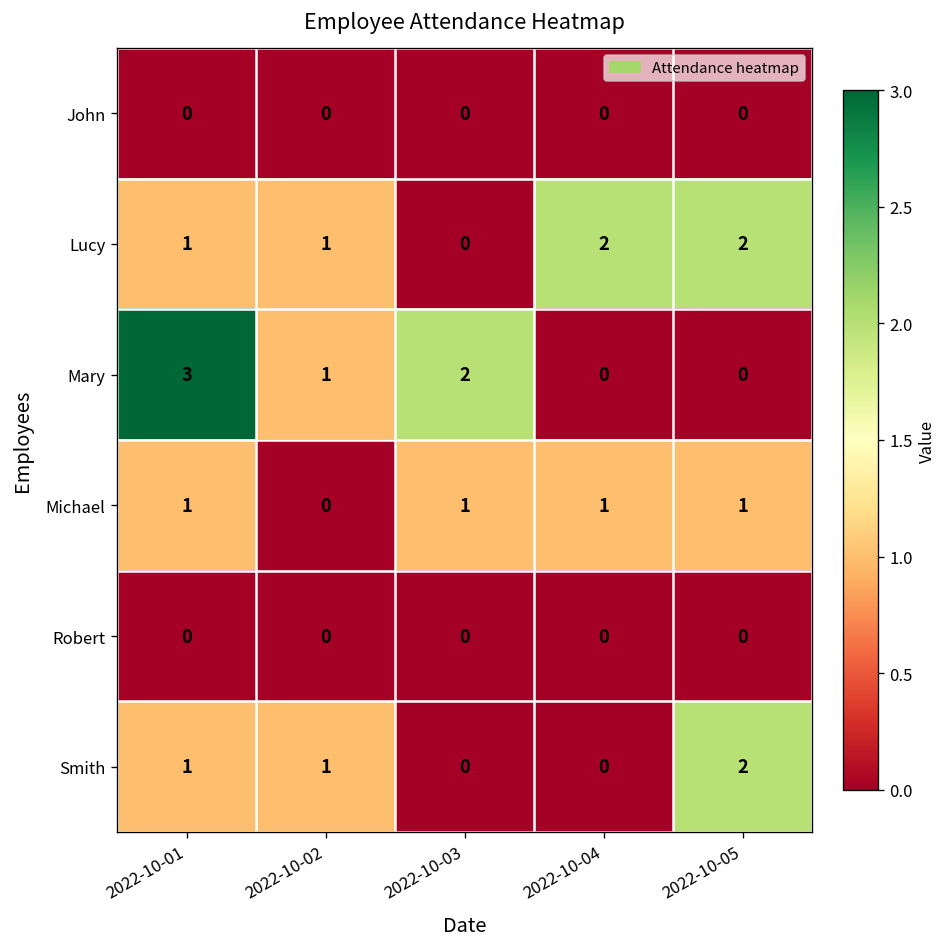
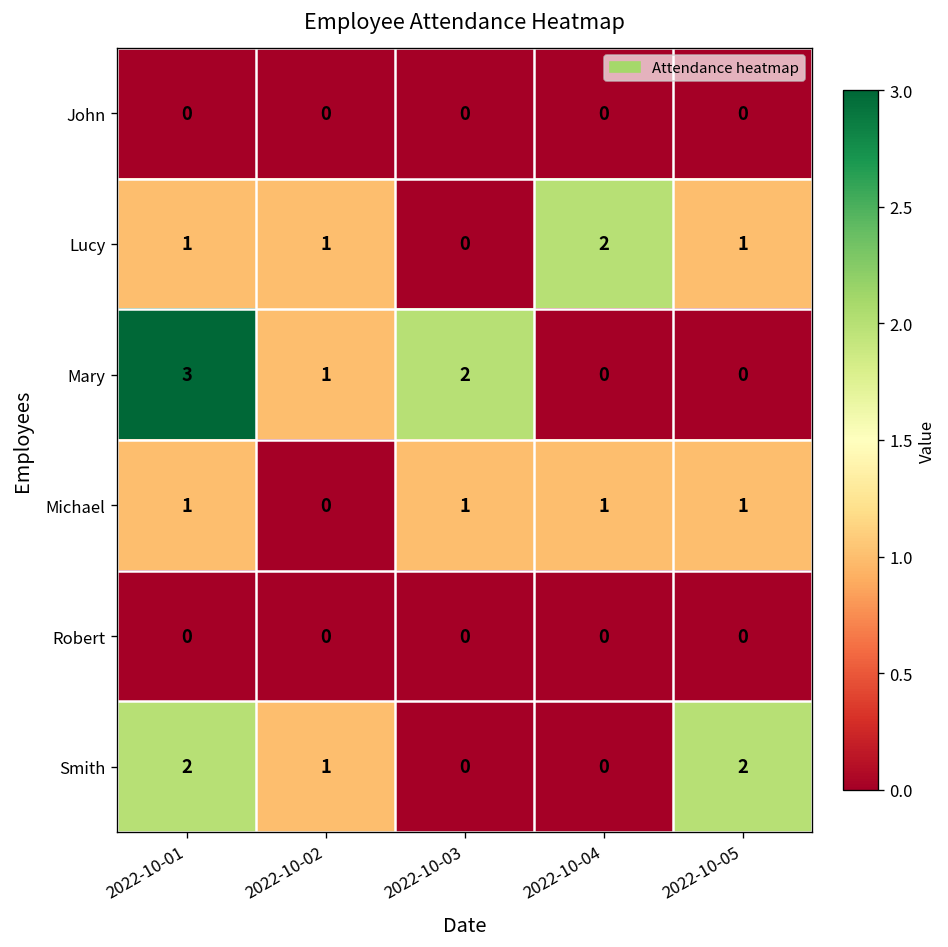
Lucy, 2022-10-05: 2 -> 1
Smith, 2022-10-01: 1 -> 2
